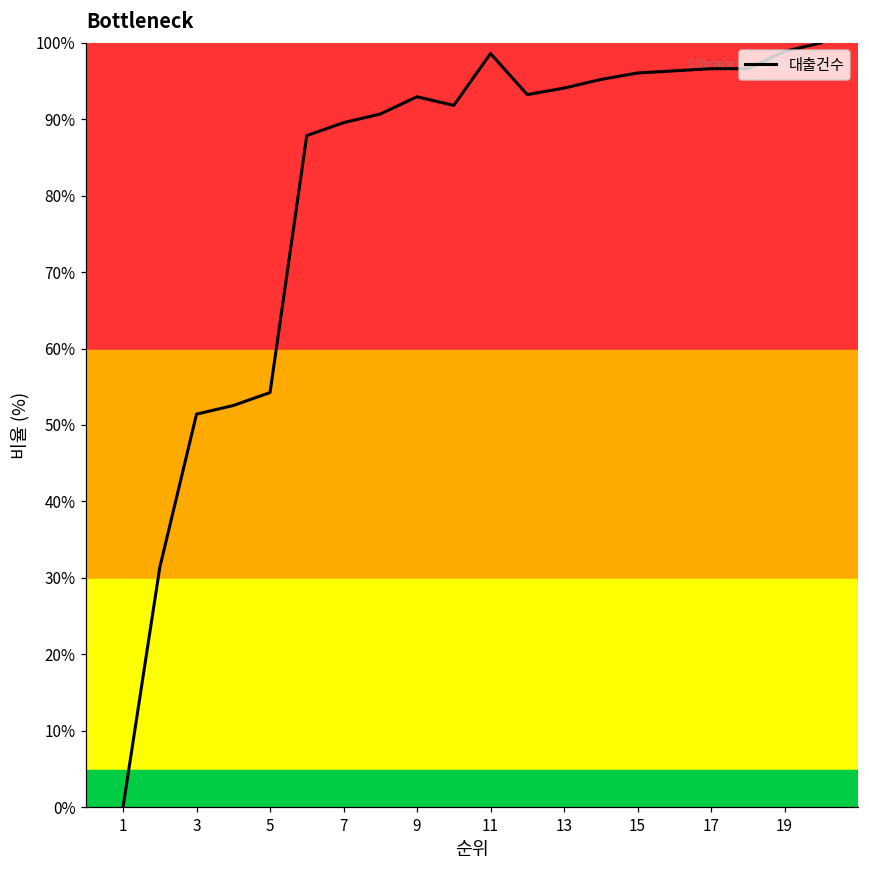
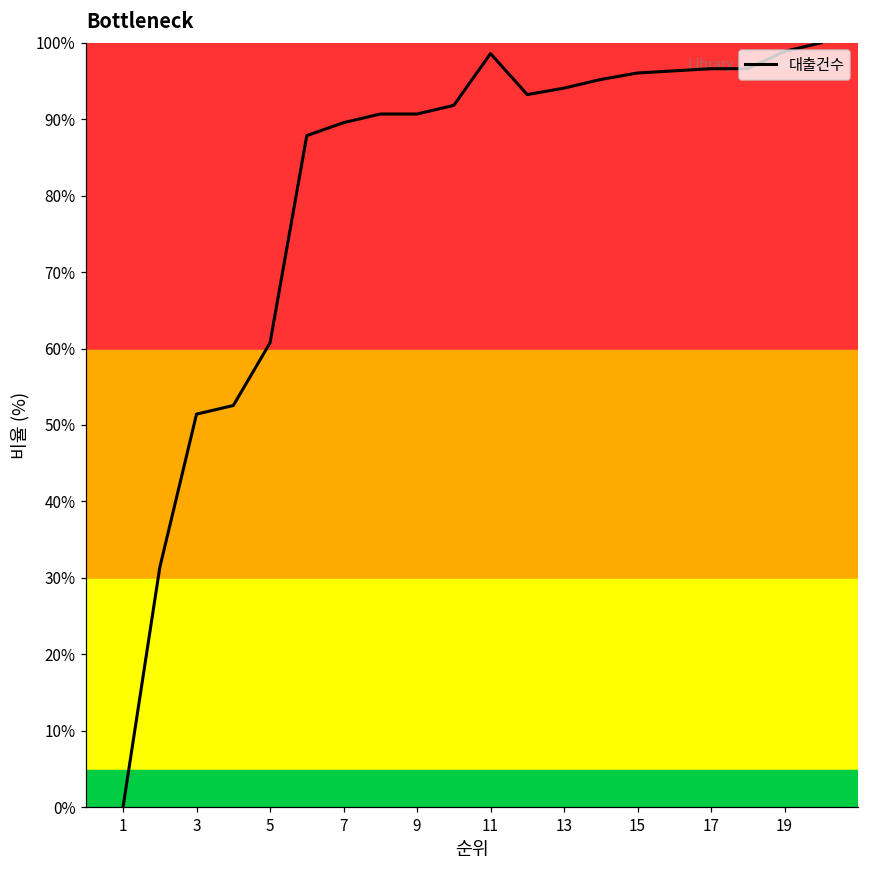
5: 54% -> 61%
9: 93% -> 91%
